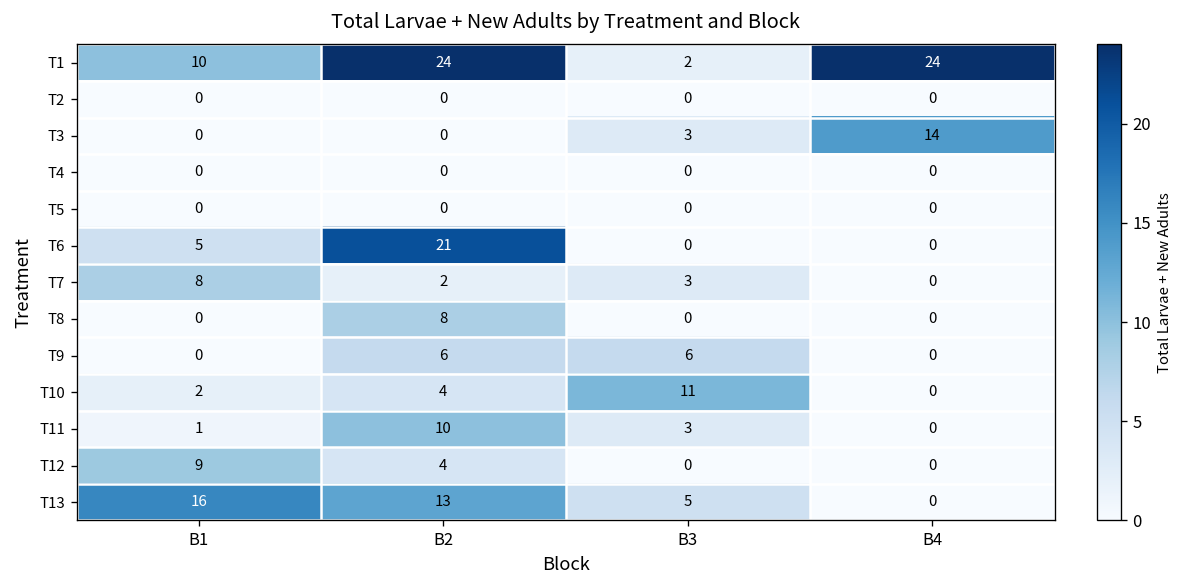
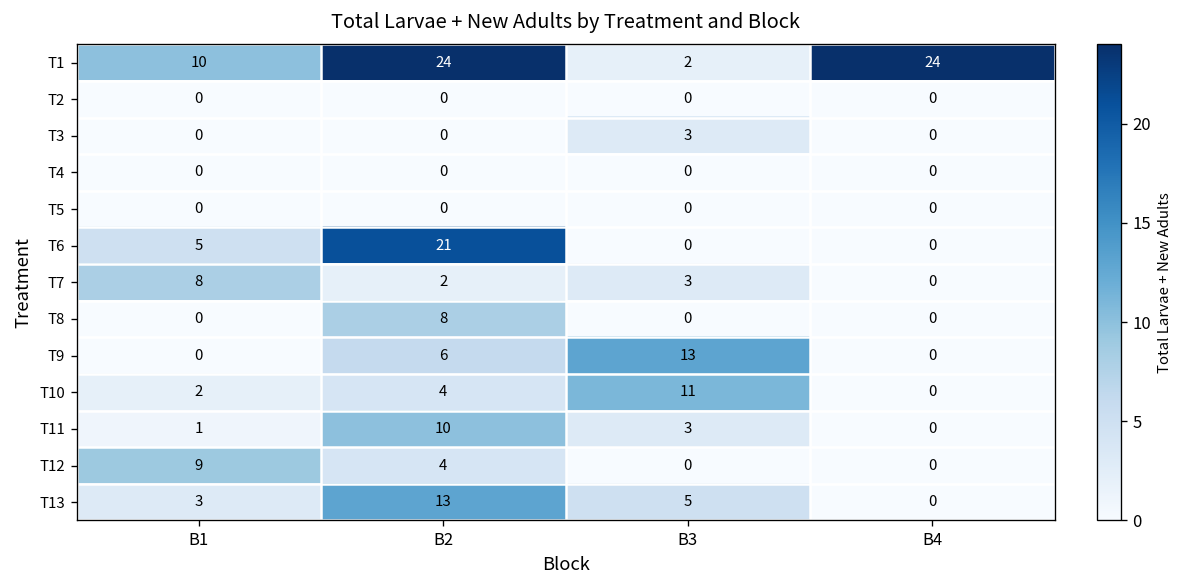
T3, B4: 14 -> 0
T9, B3: 6 -> 13
T13, B1: 16 -> 3
